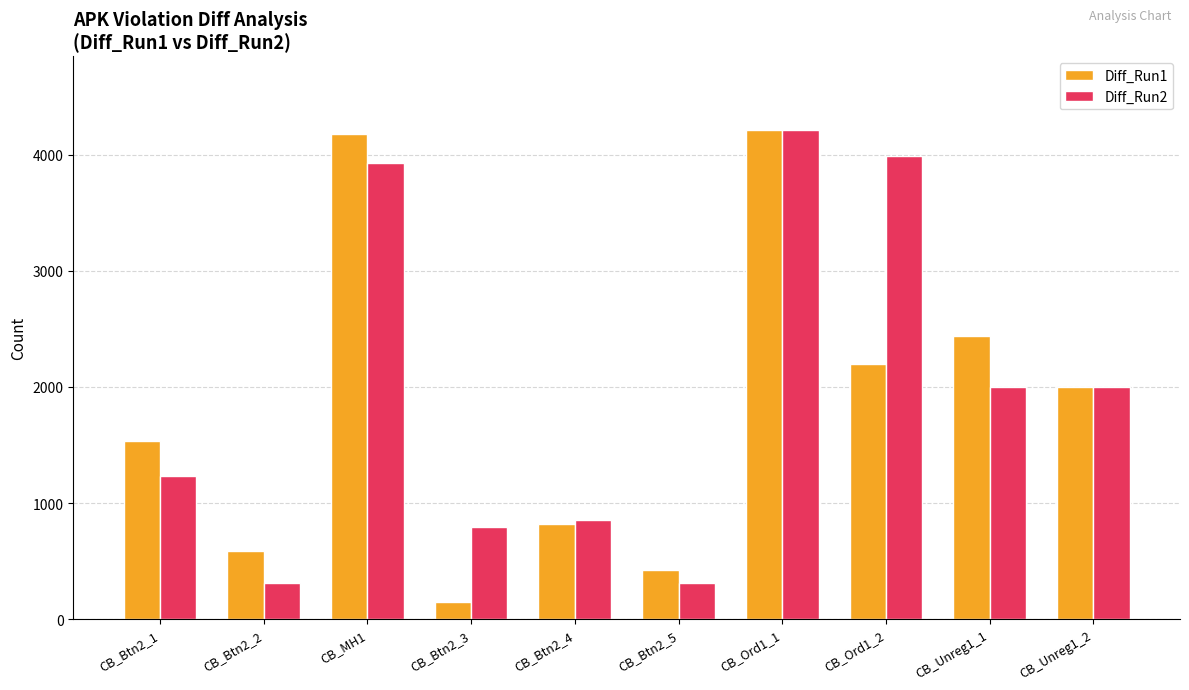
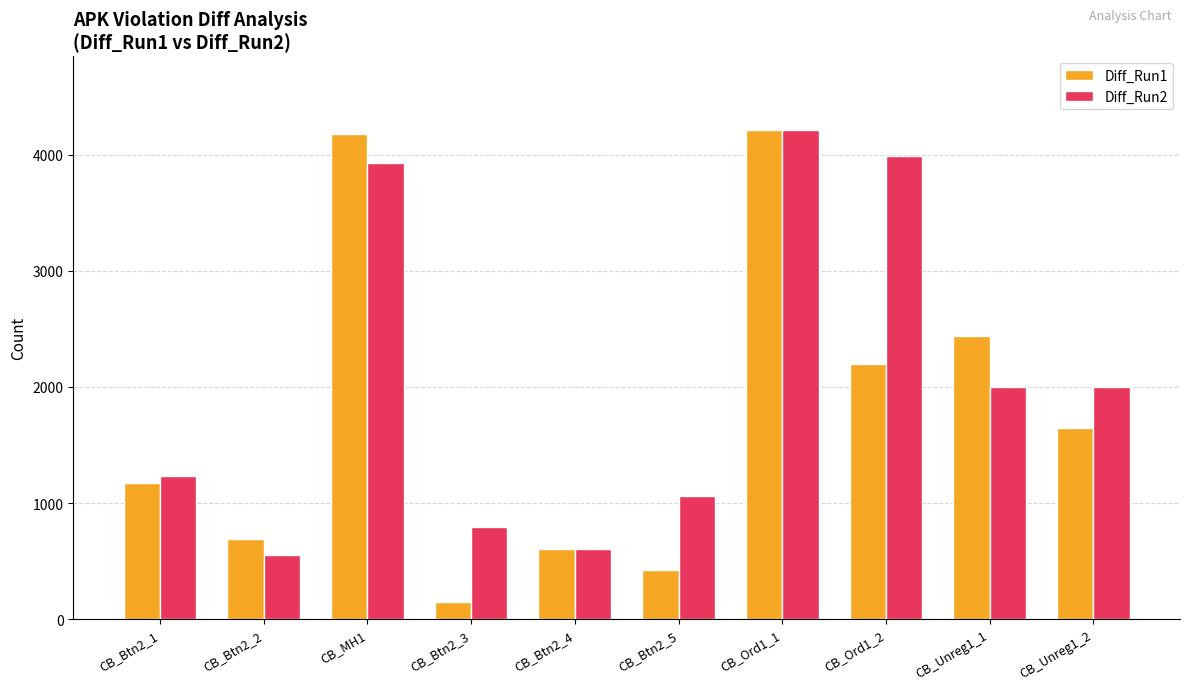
Diff_Run1, CB_Btn2_1: 1530 -> 1180
Diff_Run1, CB_Btn2_2: 590 -> 690
Diff_Run2, CB_Btn2_2: 310 -> 560
Diff_Run1, CB_Btn2_4: 820 -> 600
Diff_Run2, CB_Btn2_4: 850 -> 600
Diff_Run2, CB_Btn2_5: 310 -> 1060
Diff_Run1, CB_Unreg1_2: 2000 -> 1640
